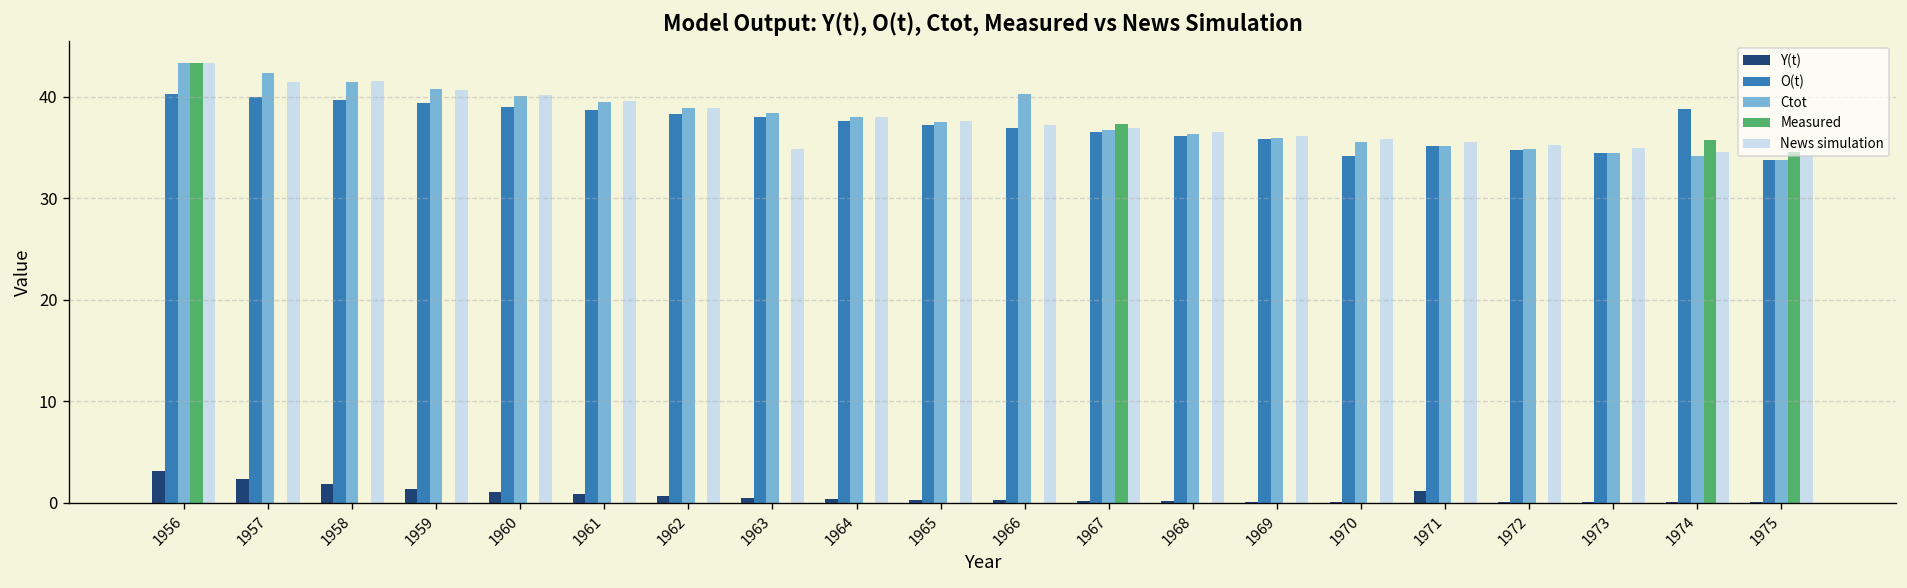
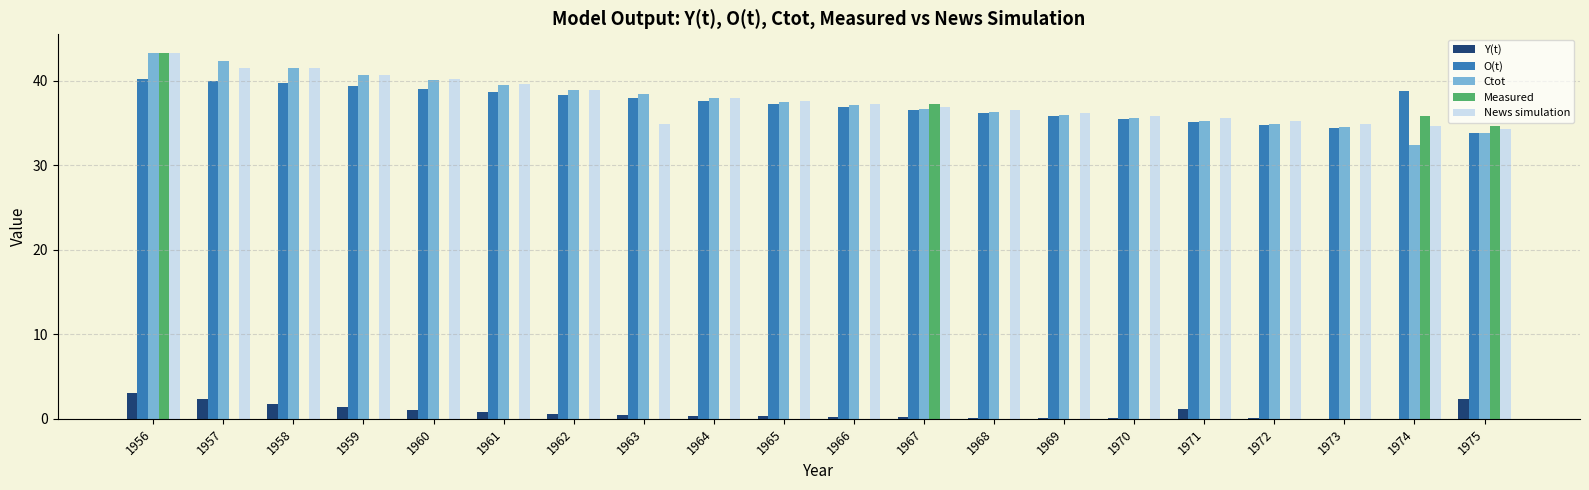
Ctot, 1966: 40 -> 37
O(t), 1970: 34 -> 35
Ctot, 1974: 34 -> 32
Y(t), 1975: 0 -> 2
